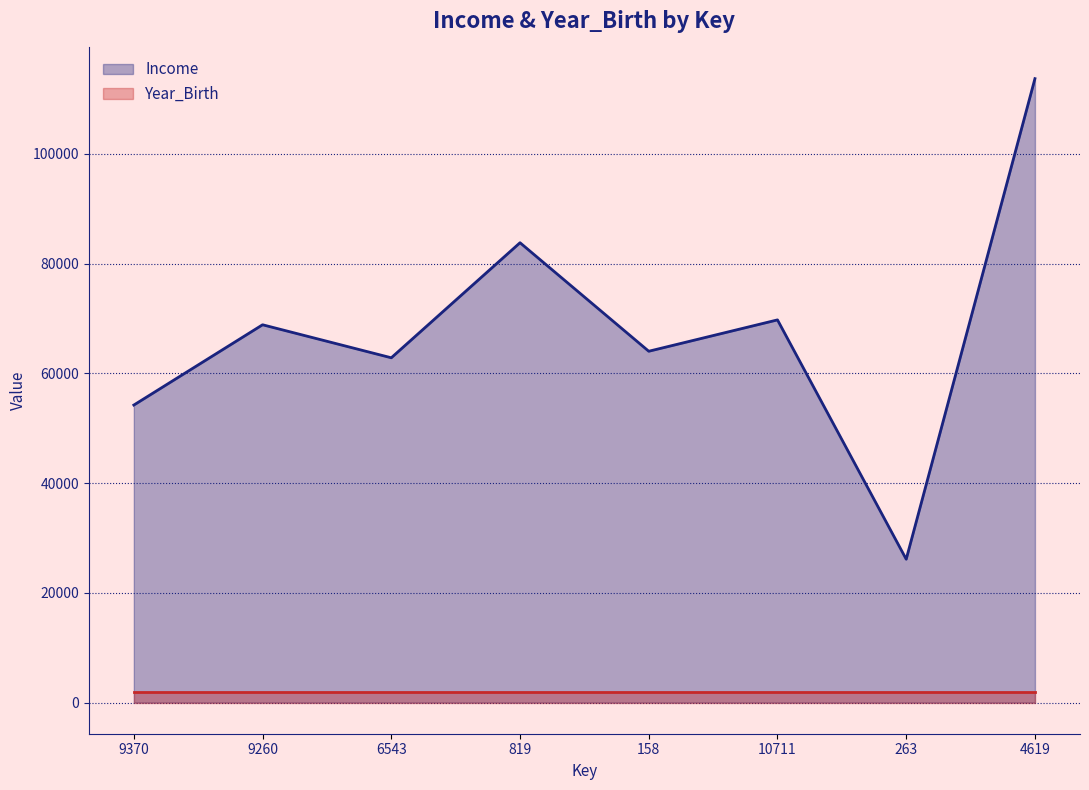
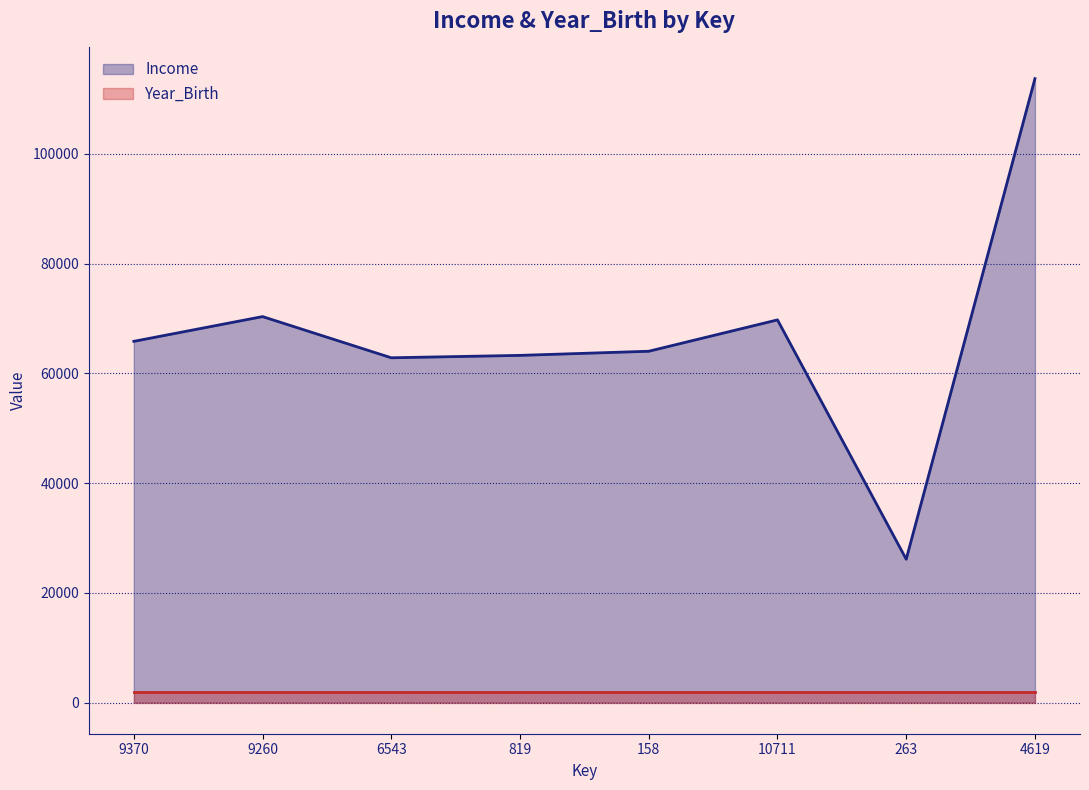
Income, 9370: 54000 -> 66000
Income, 9260: 69000 -> 70000
Income, 819: 84000 -> 63000
